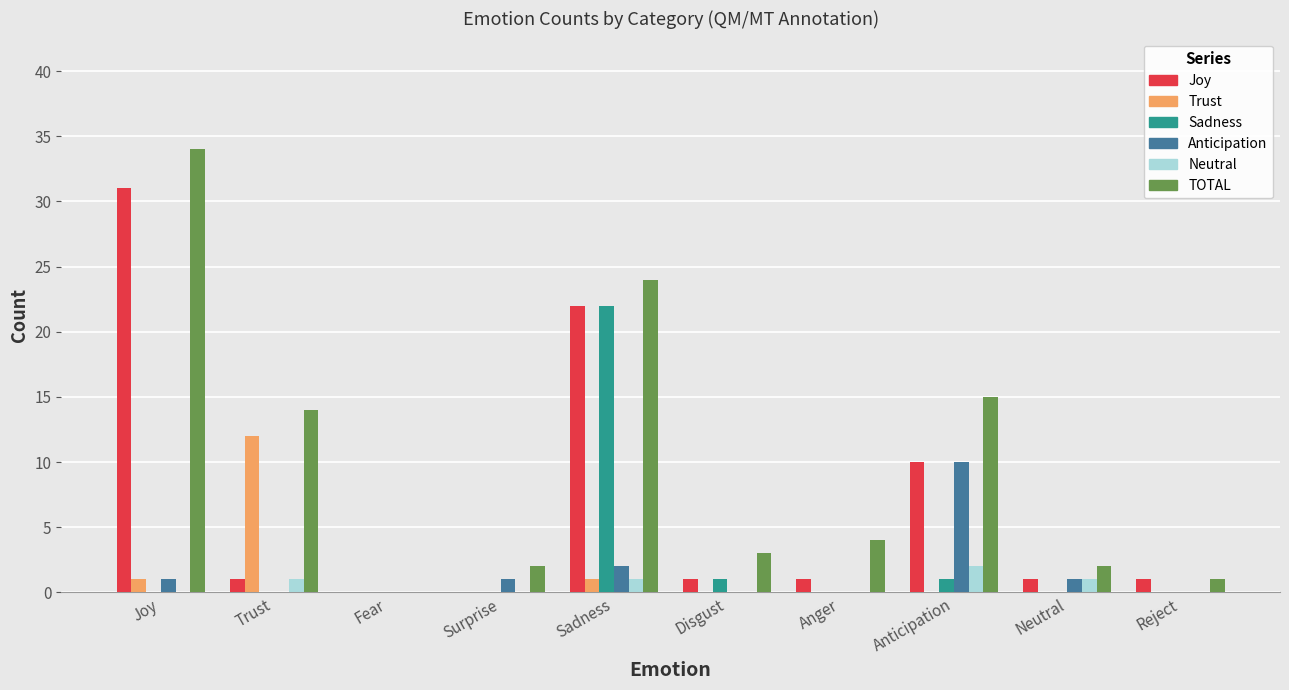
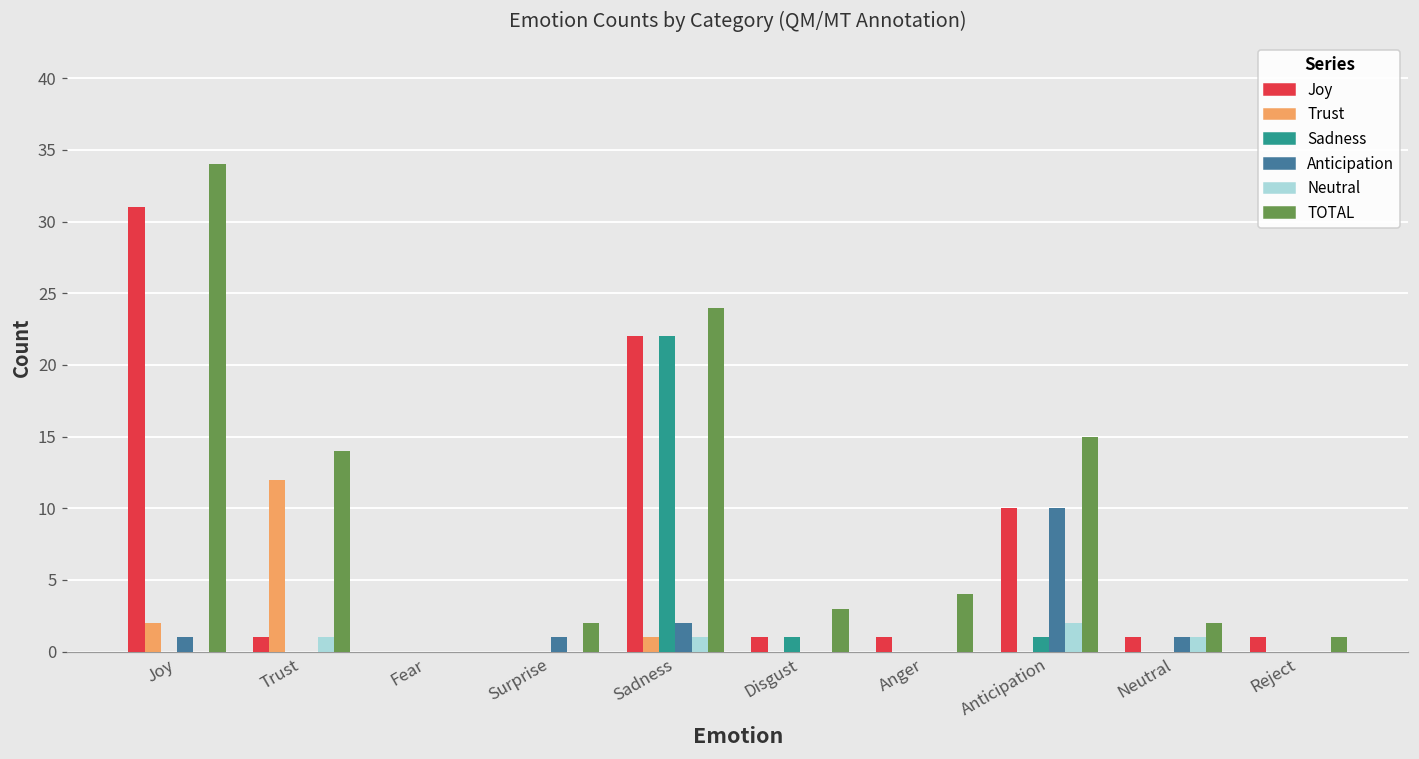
Trust, Joy: 1 -> 2
